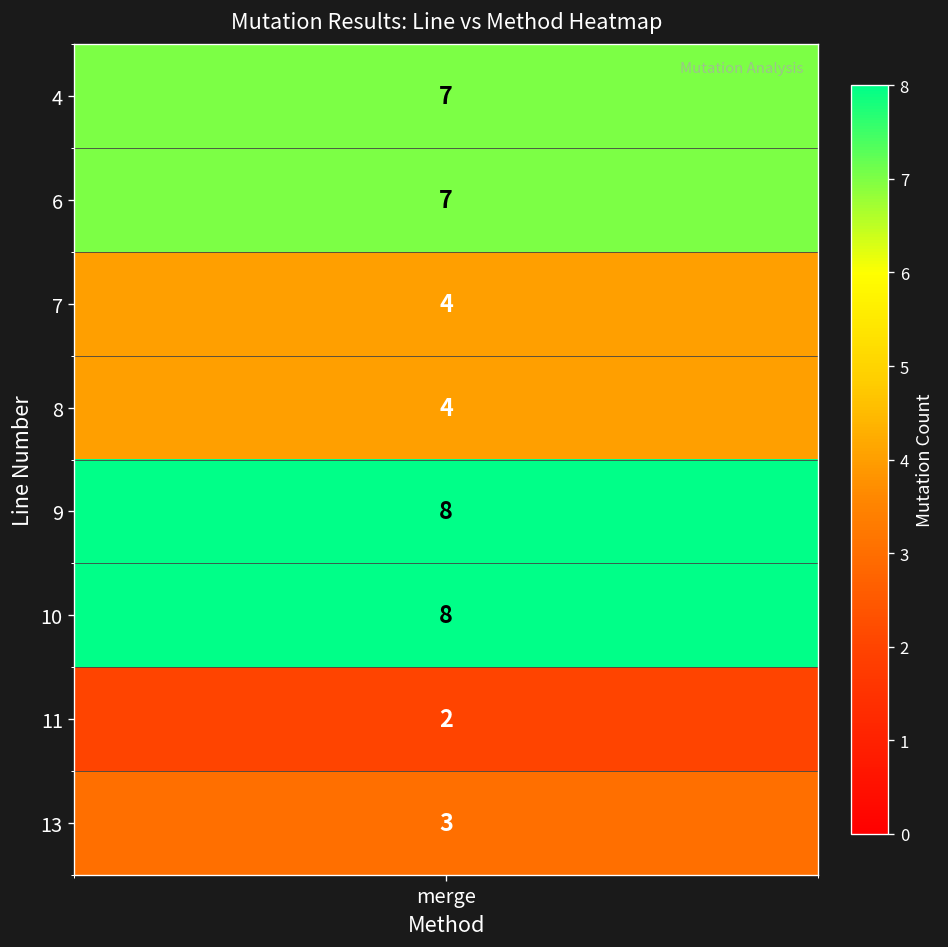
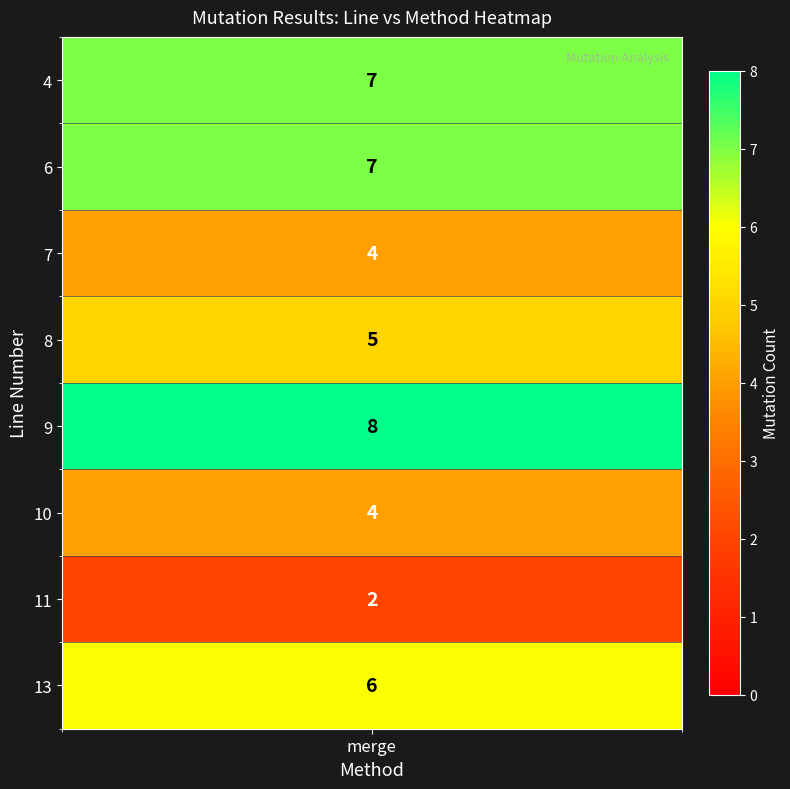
8, merge: 4 -> 5
10, merge: 8 -> 4
13, merge: 3 -> 6
